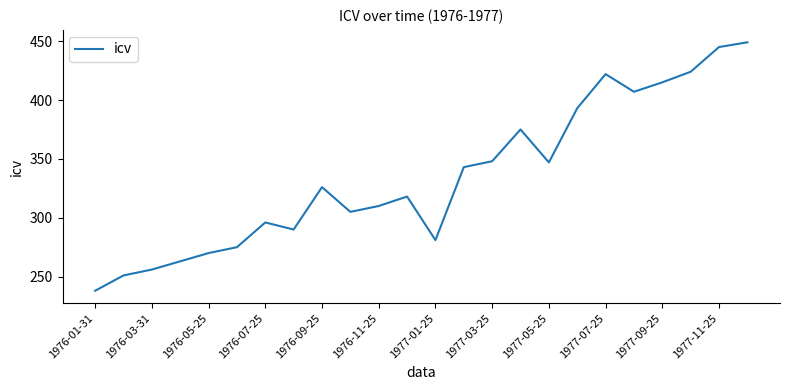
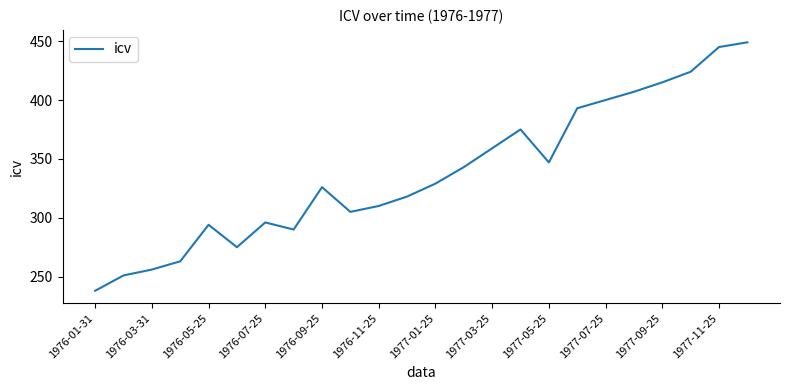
1976-05-25: 270 -> 294
1977-01-25: 281 -> 329
1977-03-25: 348 -> 359
1977-07-25: 422 -> 400
